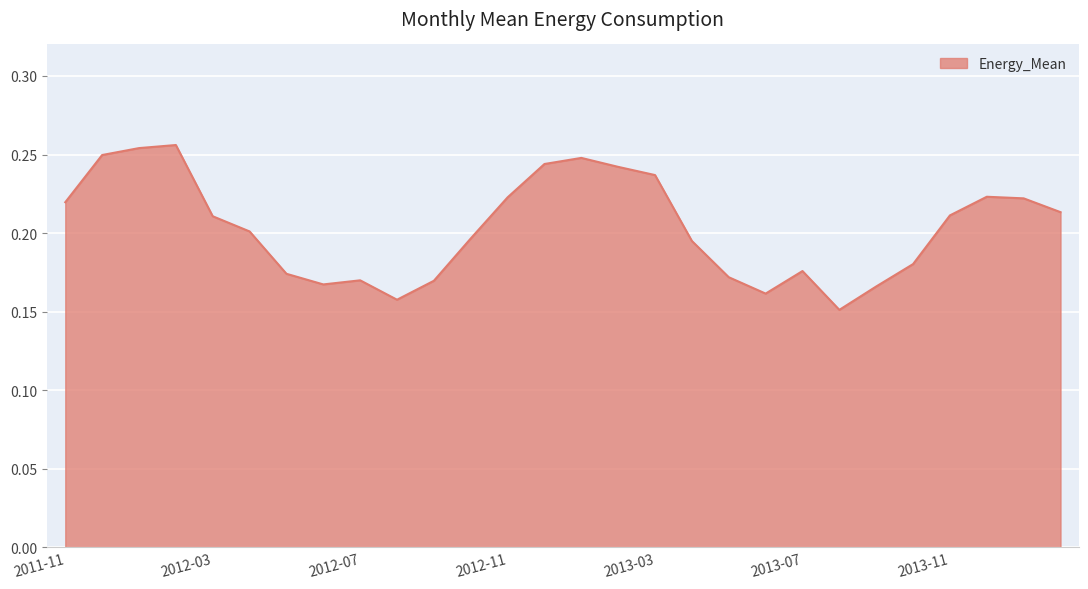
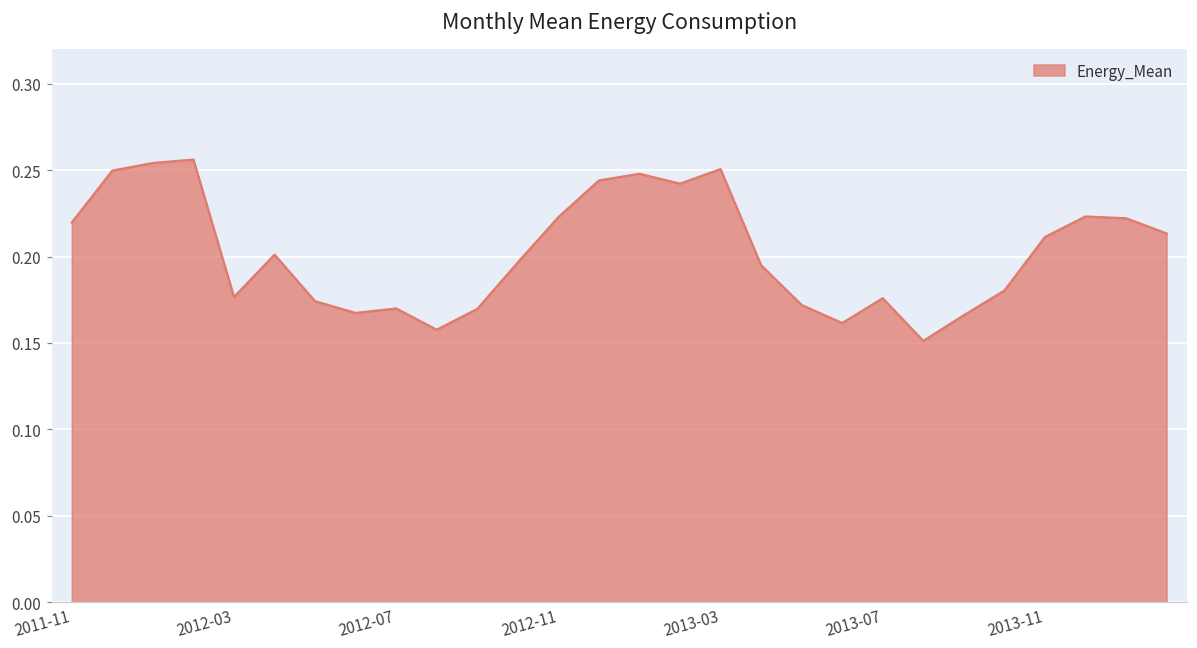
2012-03: 0.211 -> 0.177
2013-03: 0.237 -> 0.251
